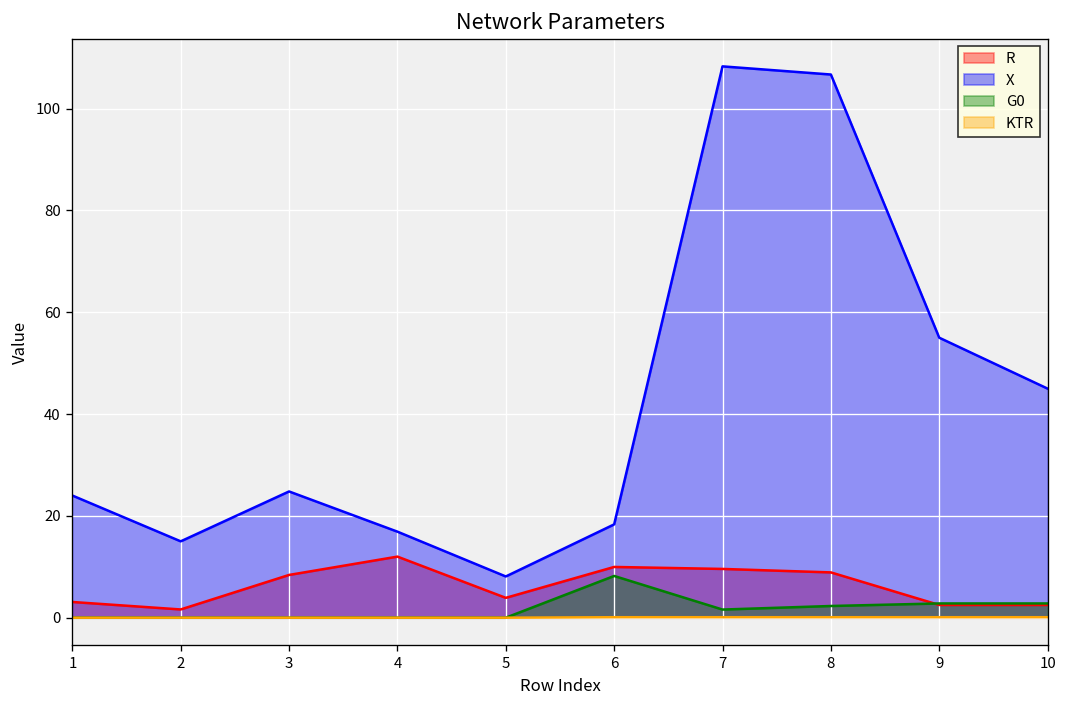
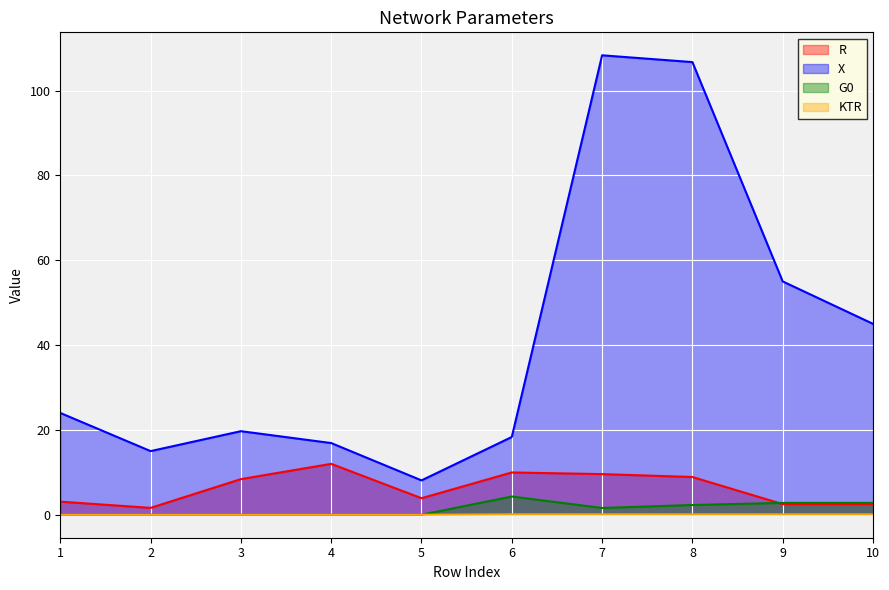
X, 3: 25 -> 20
G0, 6: 8 -> 4
